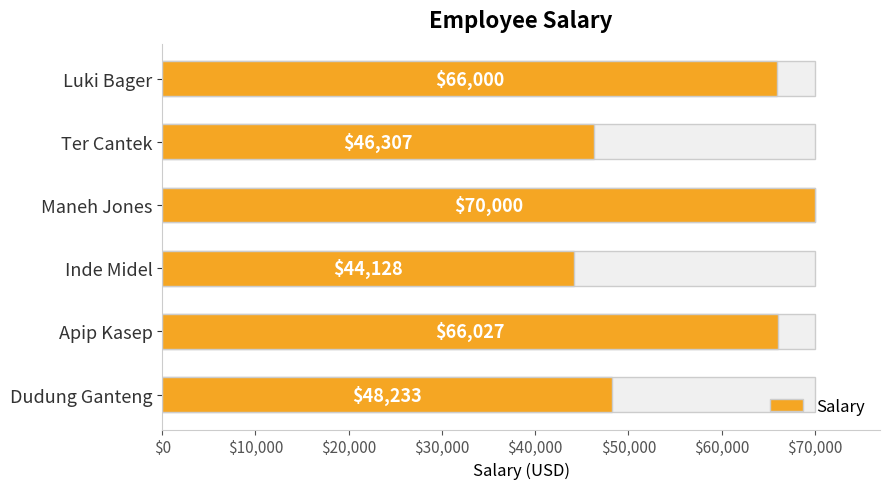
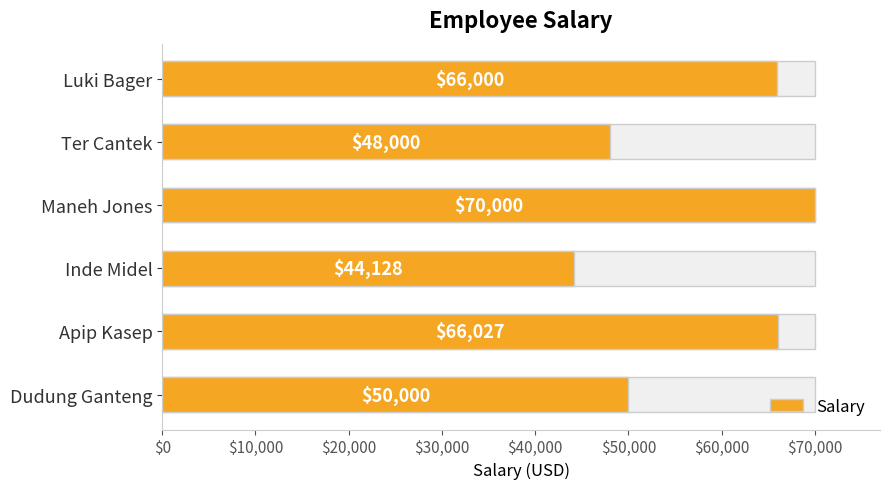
Salary, Ter Cantek: $46,307 -> $48,000
Salary, Dudung Ganteng: $48,233 -> $50,000
